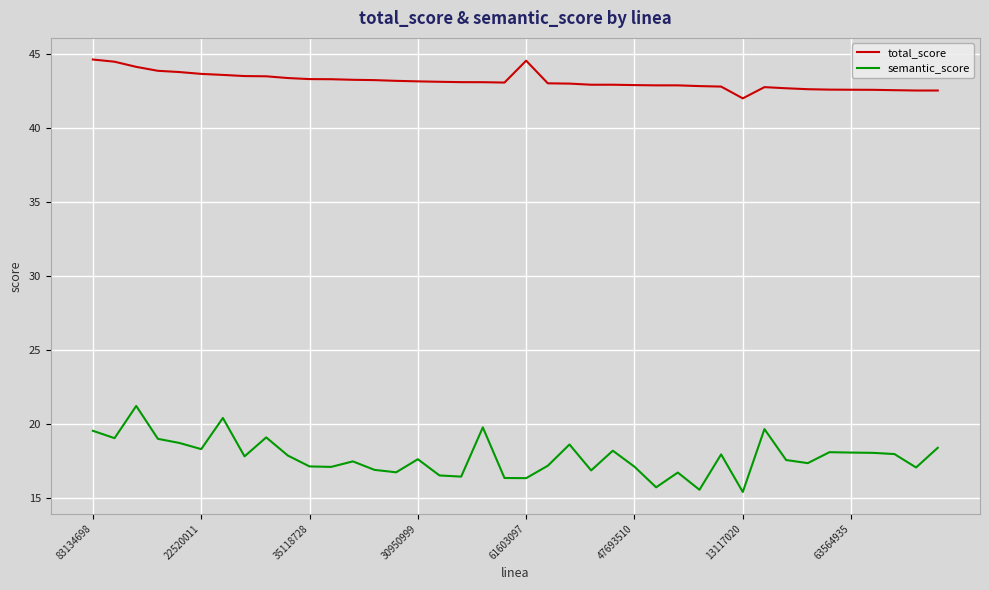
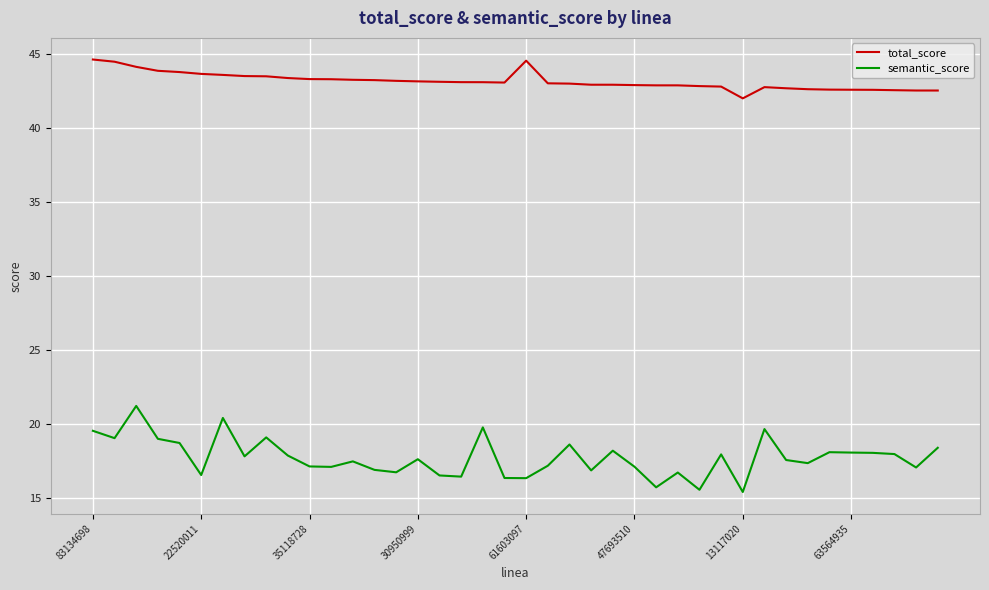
semantic_score, 22520011: 18.3 -> 16.6
